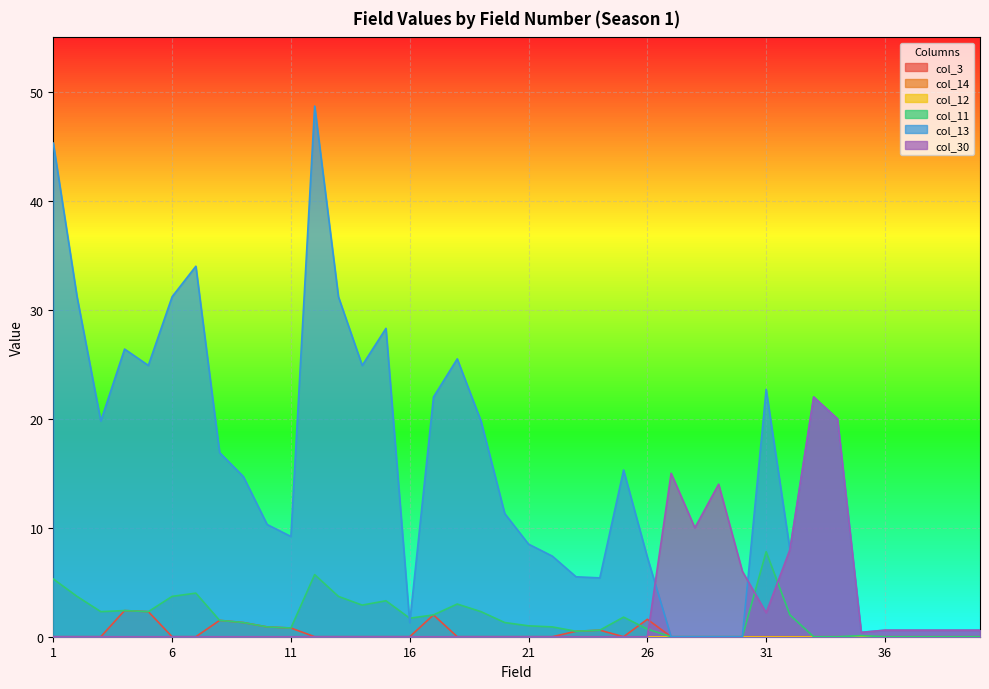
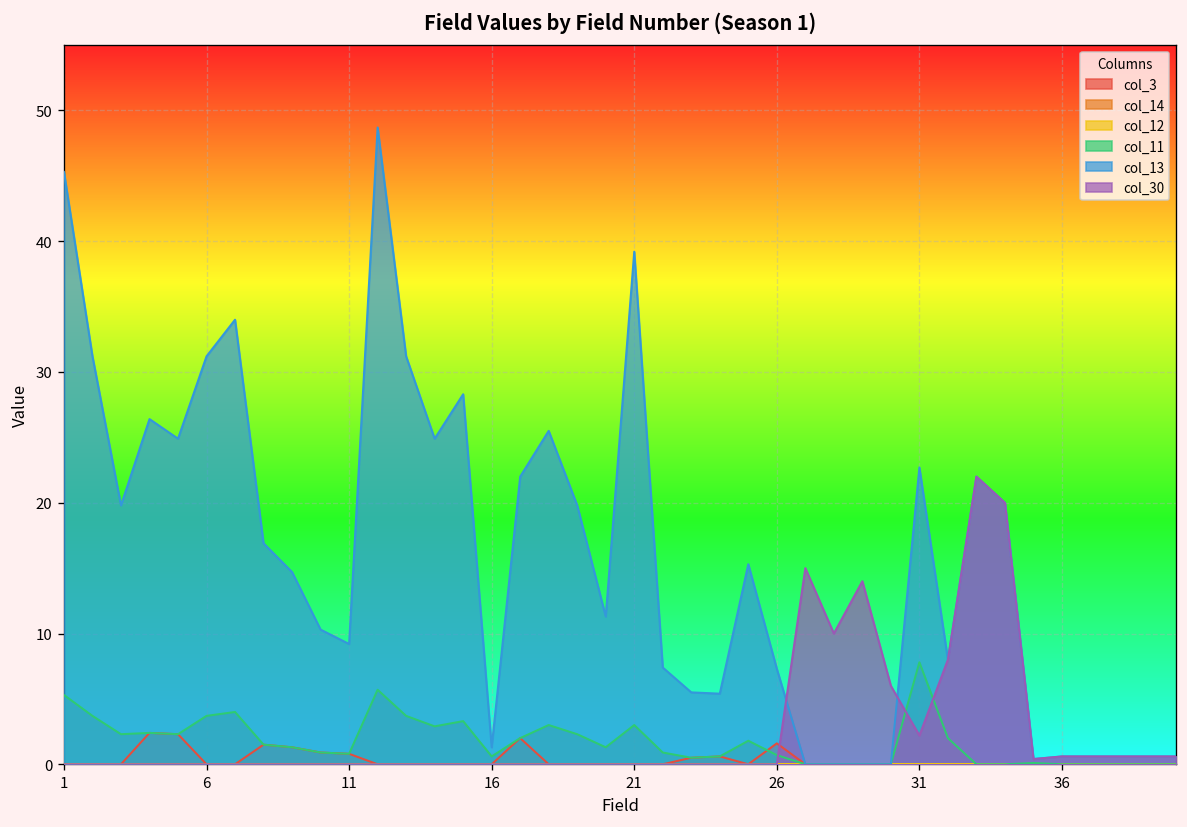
col_11, 16: 1.7 -> 0.6
col_11, 21: 1 -> 3
col_13, 21: 8.5 -> 39.2
